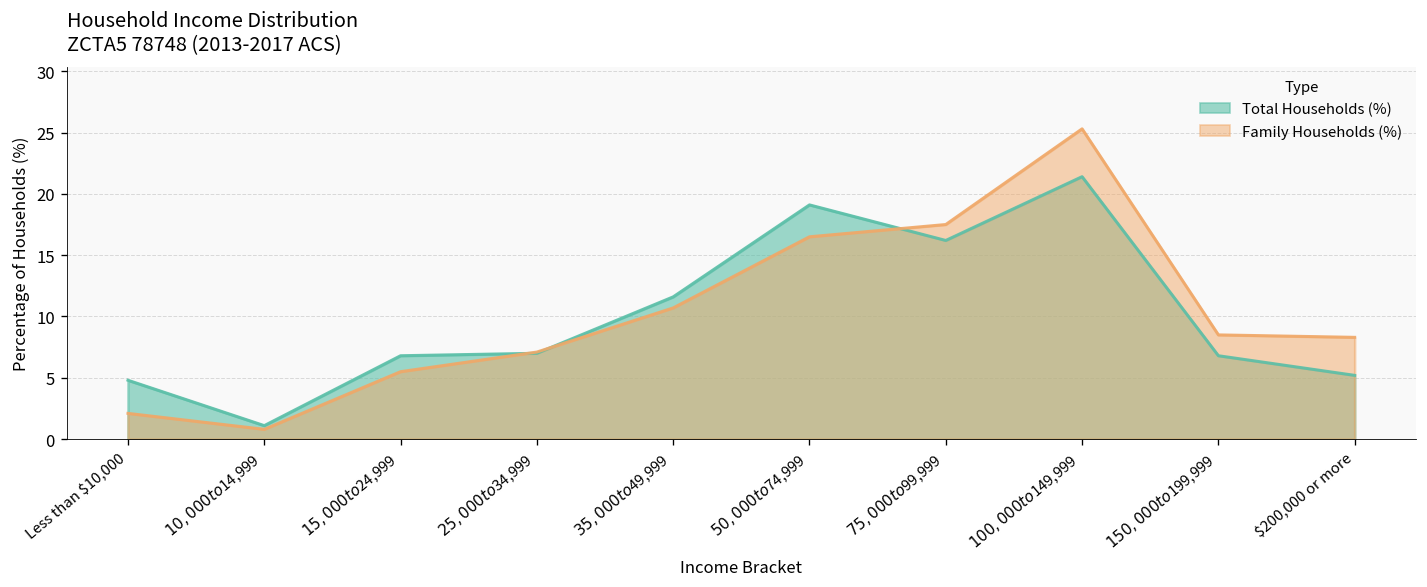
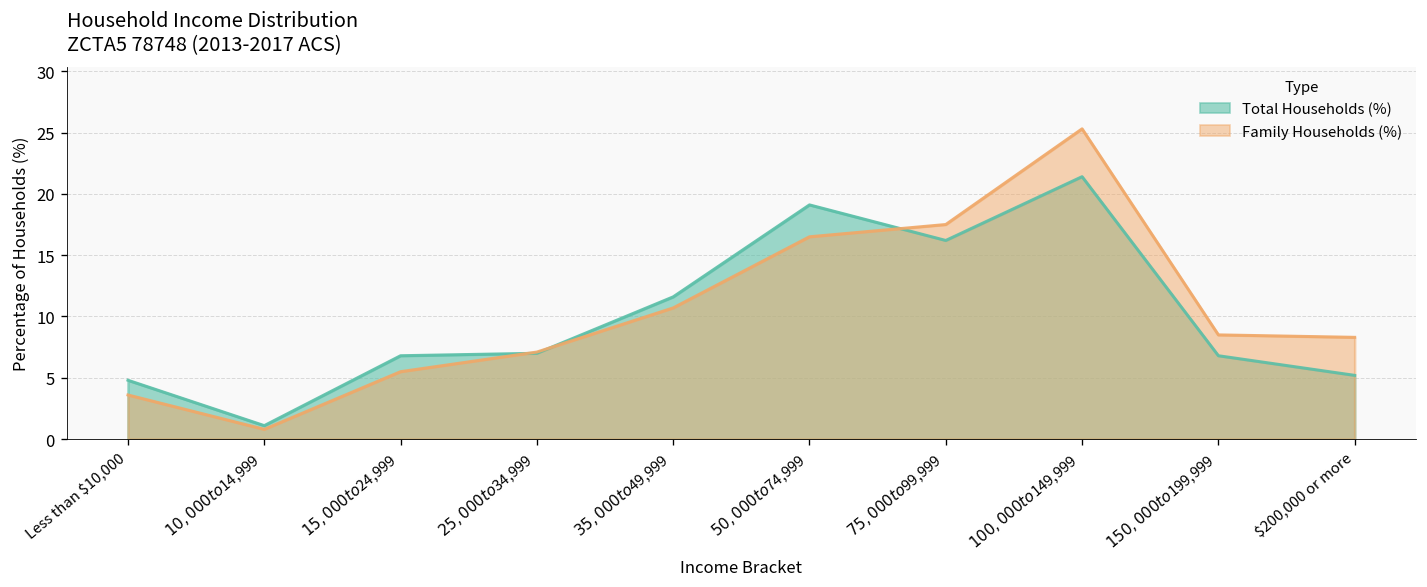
Family Households (%), Less than $10,000: 2.1 -> 3.6
